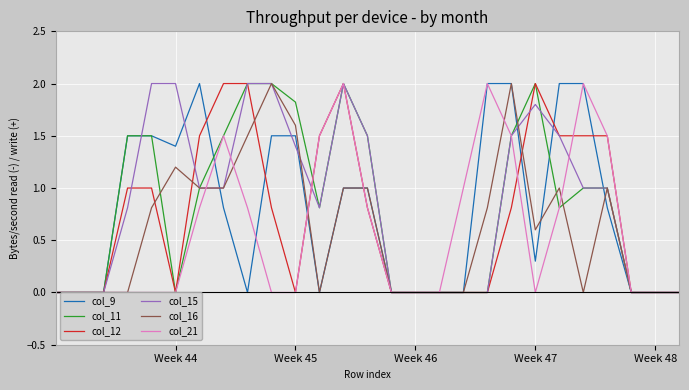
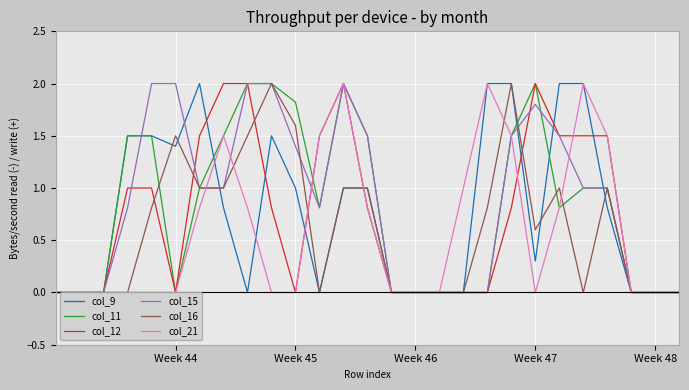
col_16, Week 44: 1.2 -> 1.5
col_9, Week 45: 1.5 -> 1.0
